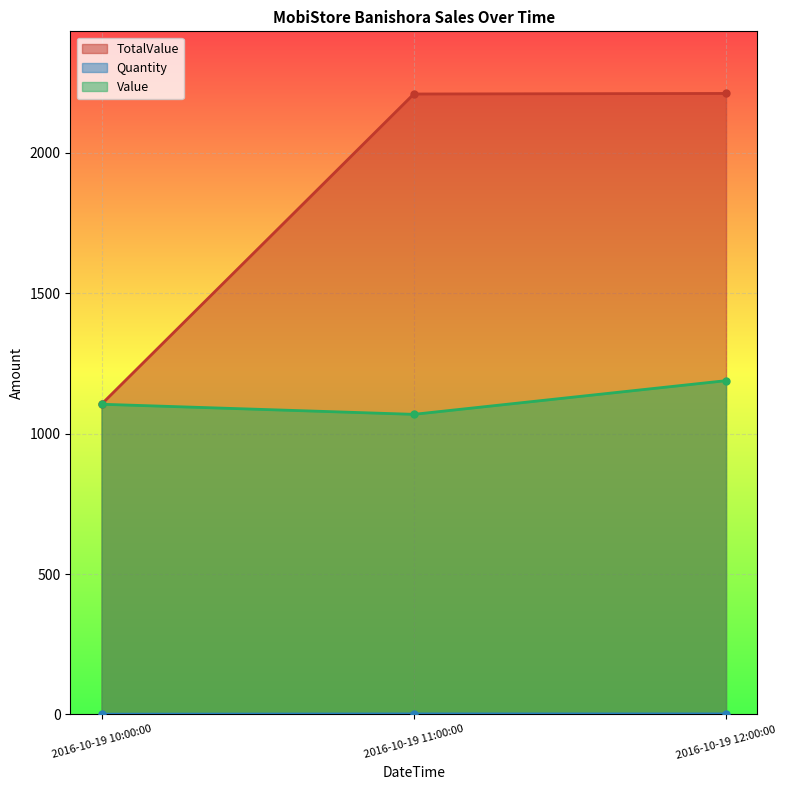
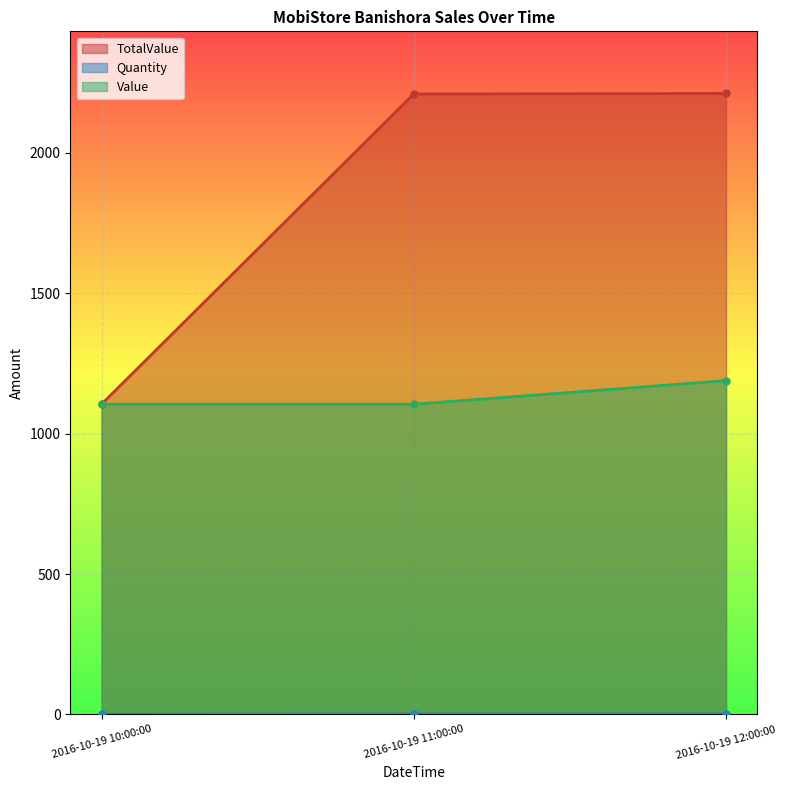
Value, 2016-10-19 11:00:00: 1070 -> 1110
